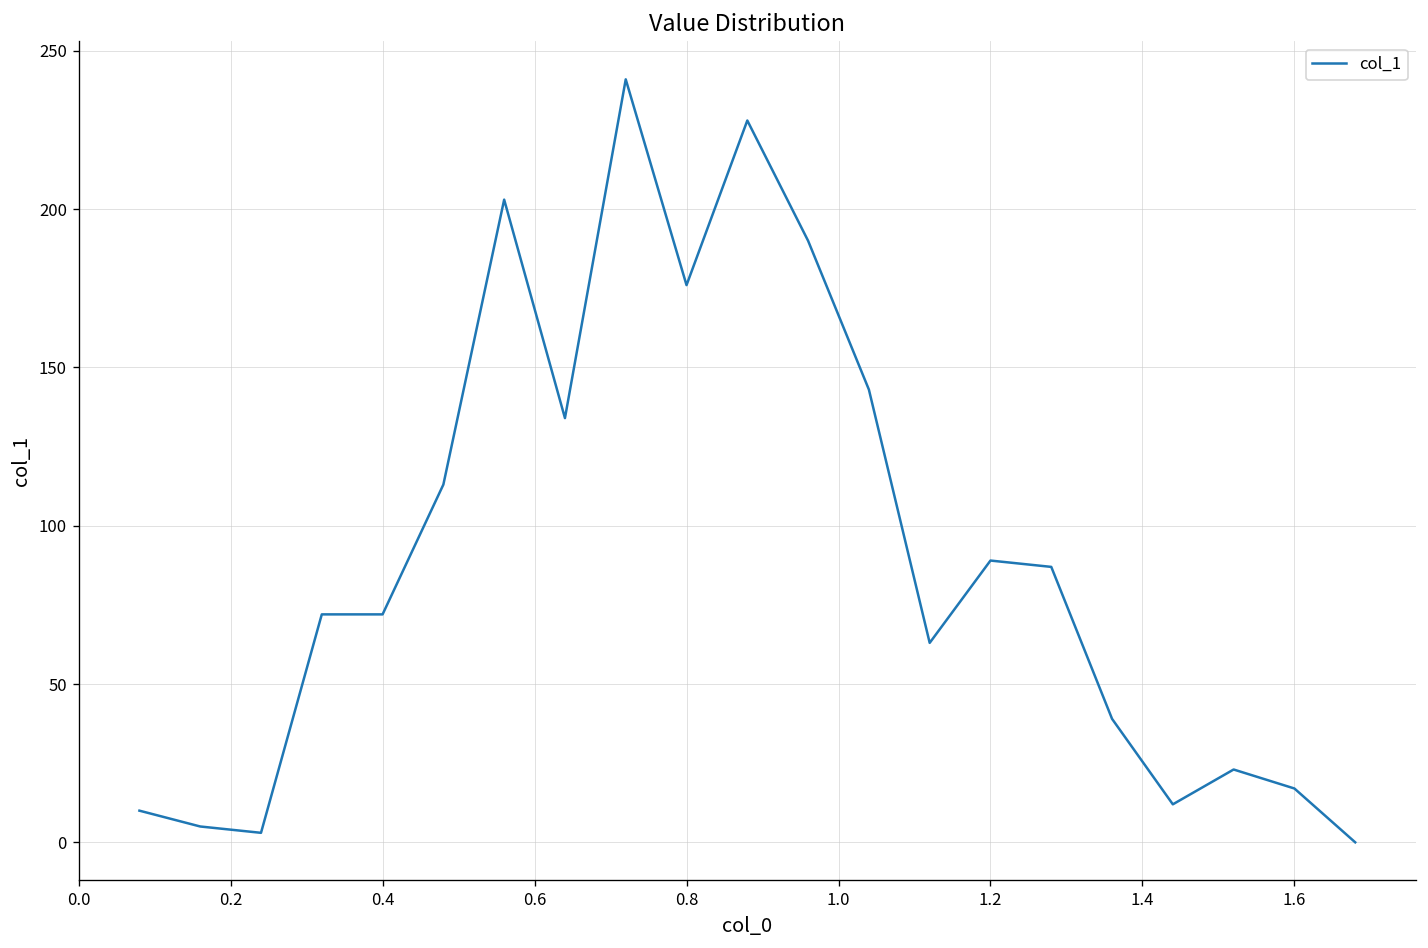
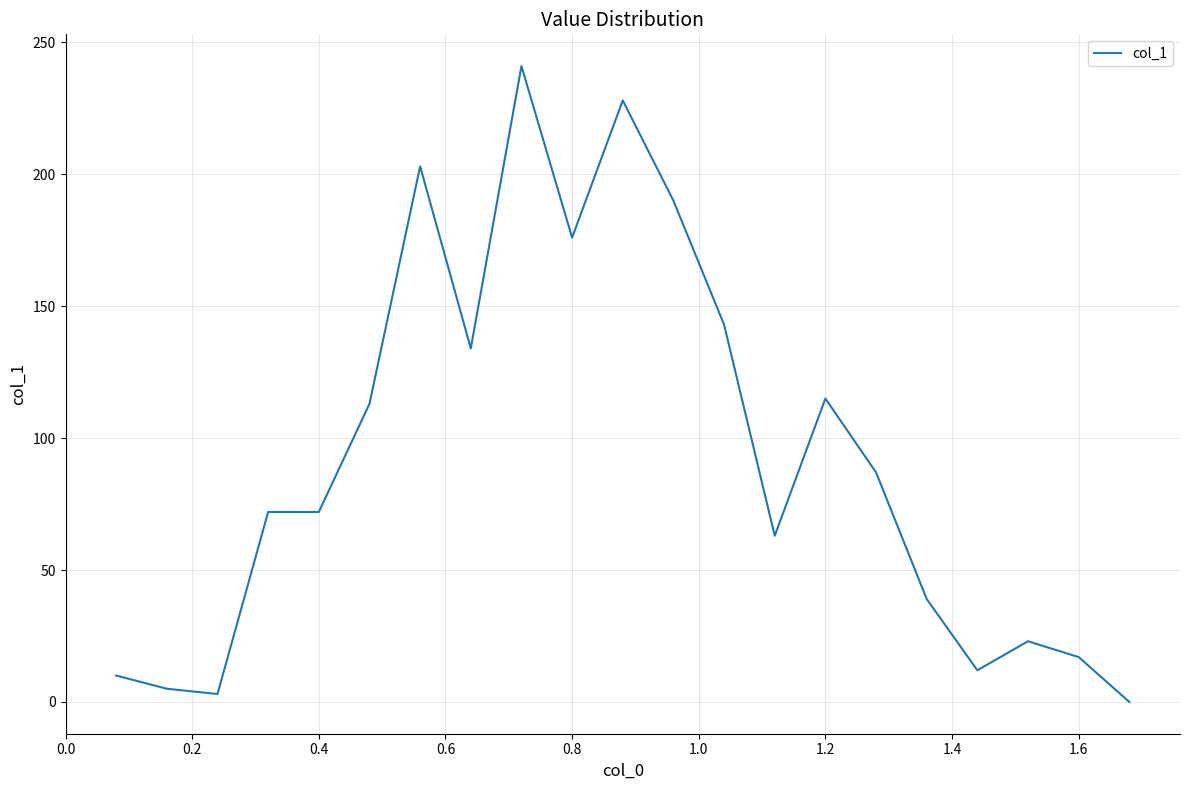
1.2: 89 -> 115
